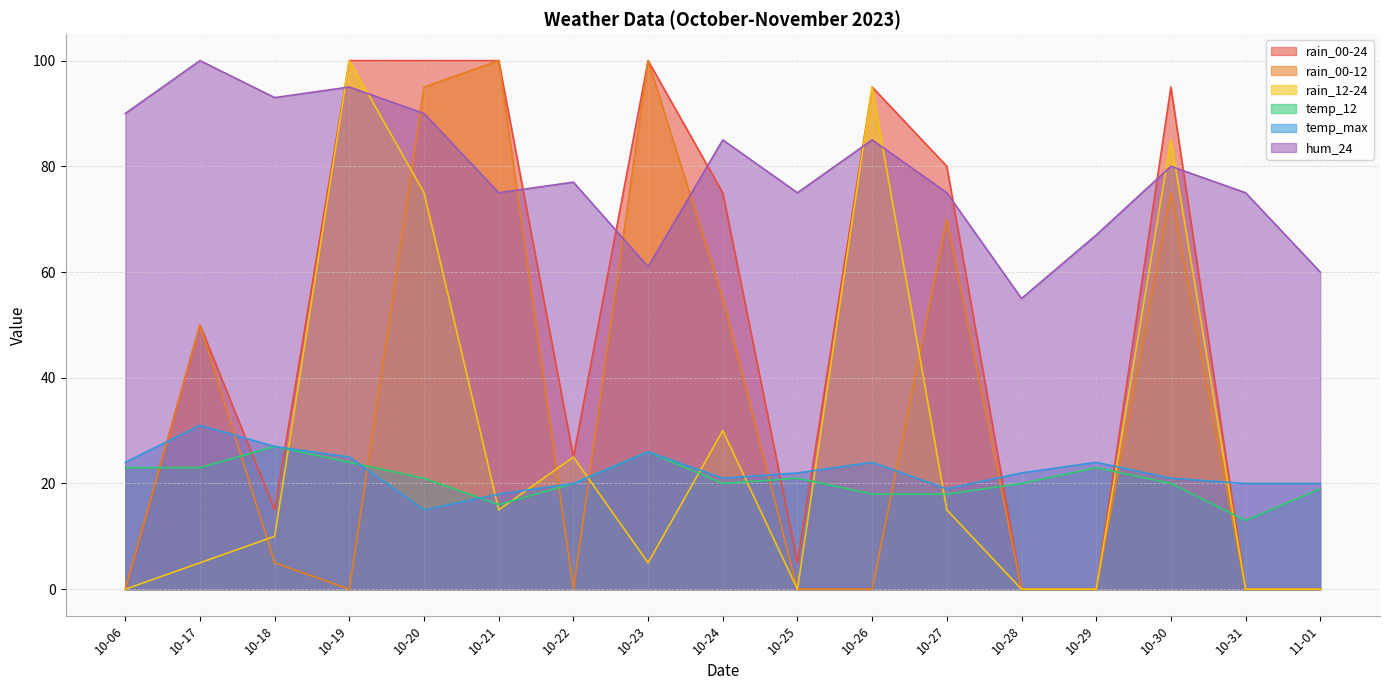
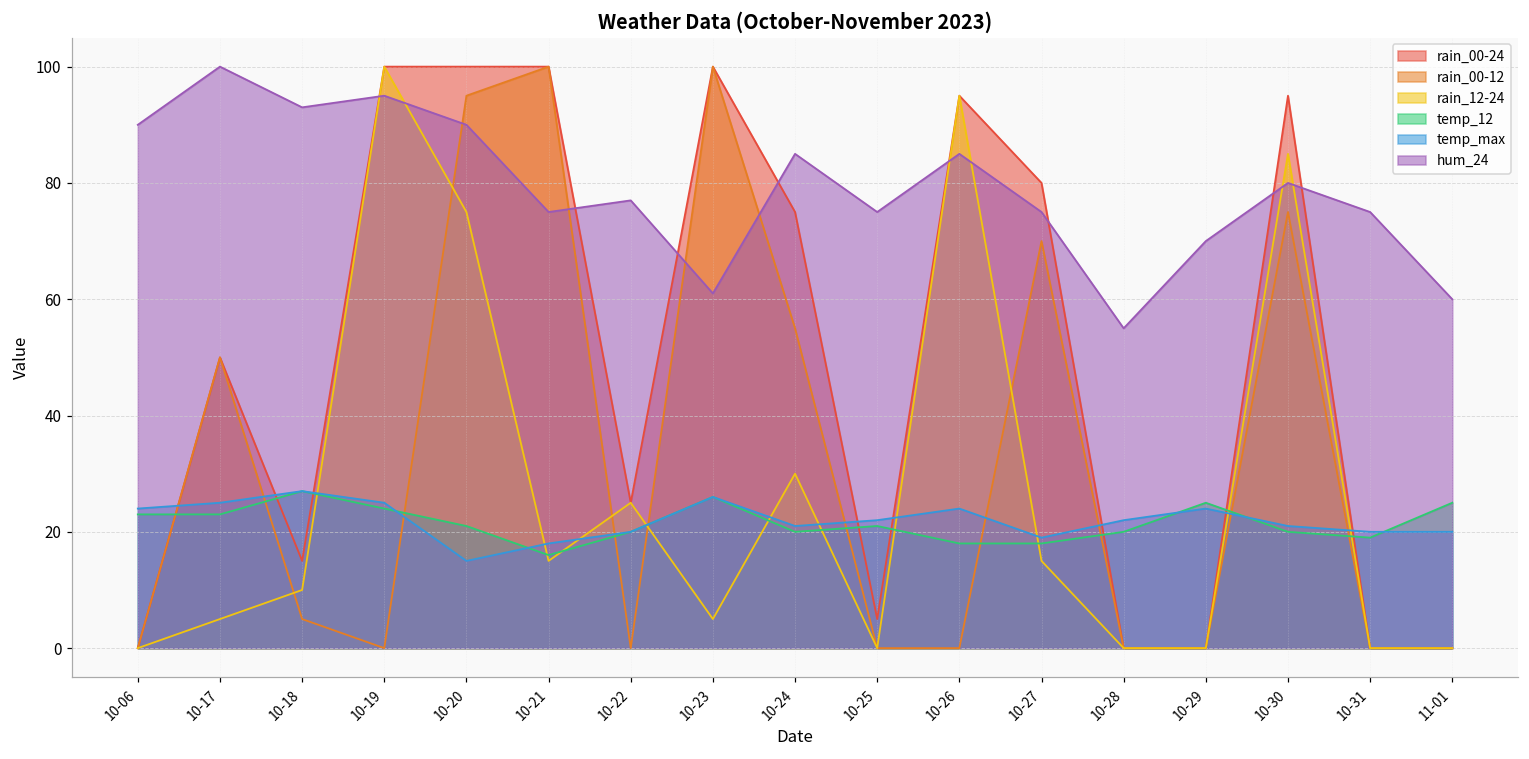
temp_max, 10-17: 31 -> 25
temp_12, 10-29: 23 -> 25
hum_24, 10-29: 67 -> 70
temp_12, 10-31: 13 -> 19
temp_12, 11-01: 19 -> 25
